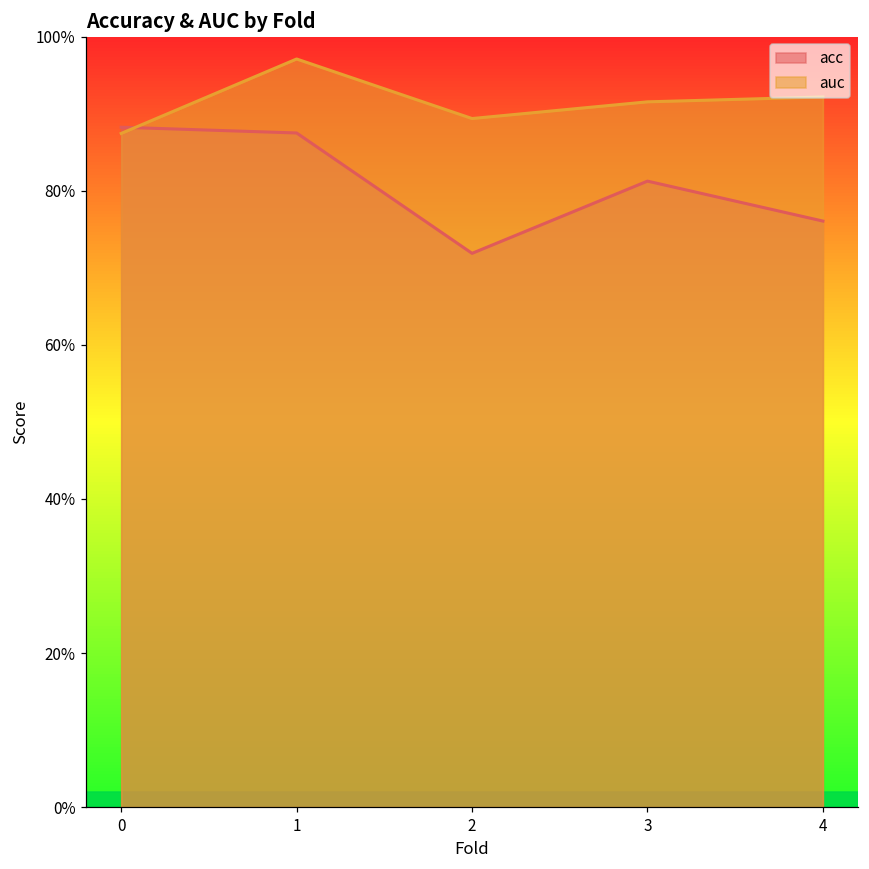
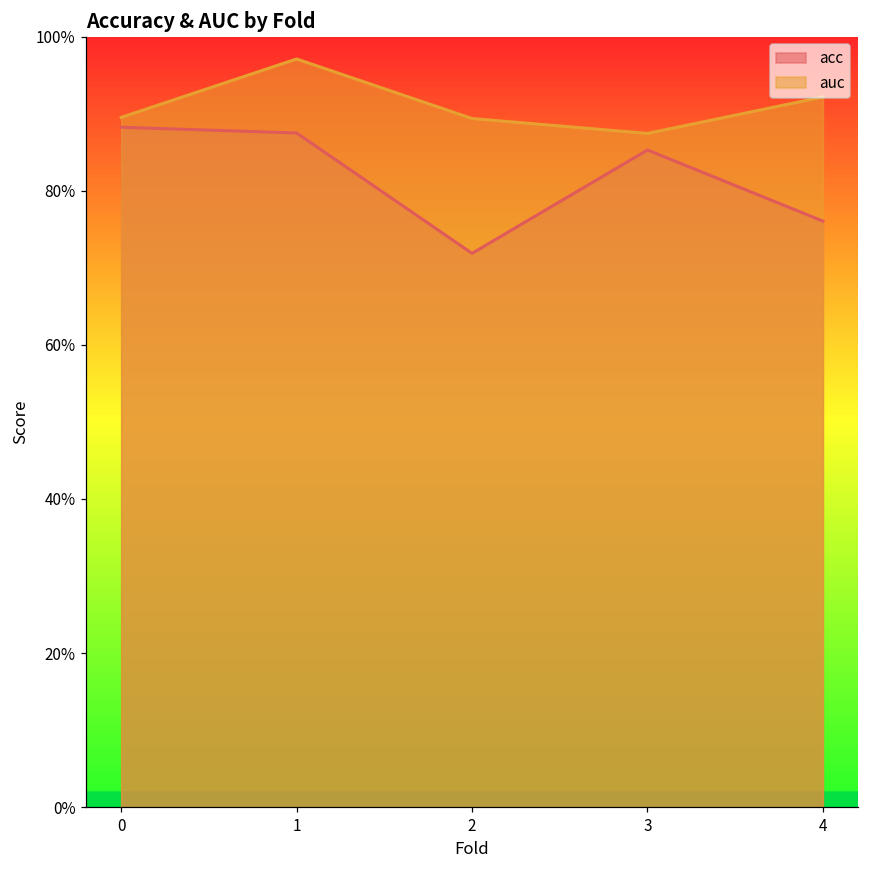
auc, 0: 87% -> 90%
acc, 3: 81% -> 85%
auc, 3: 92% -> 87%
